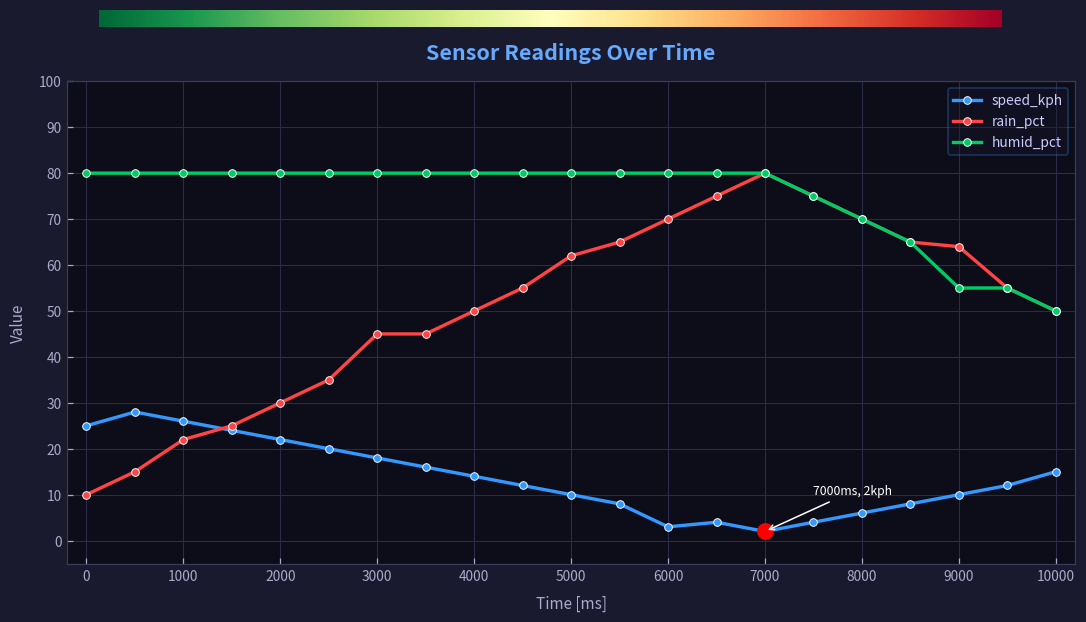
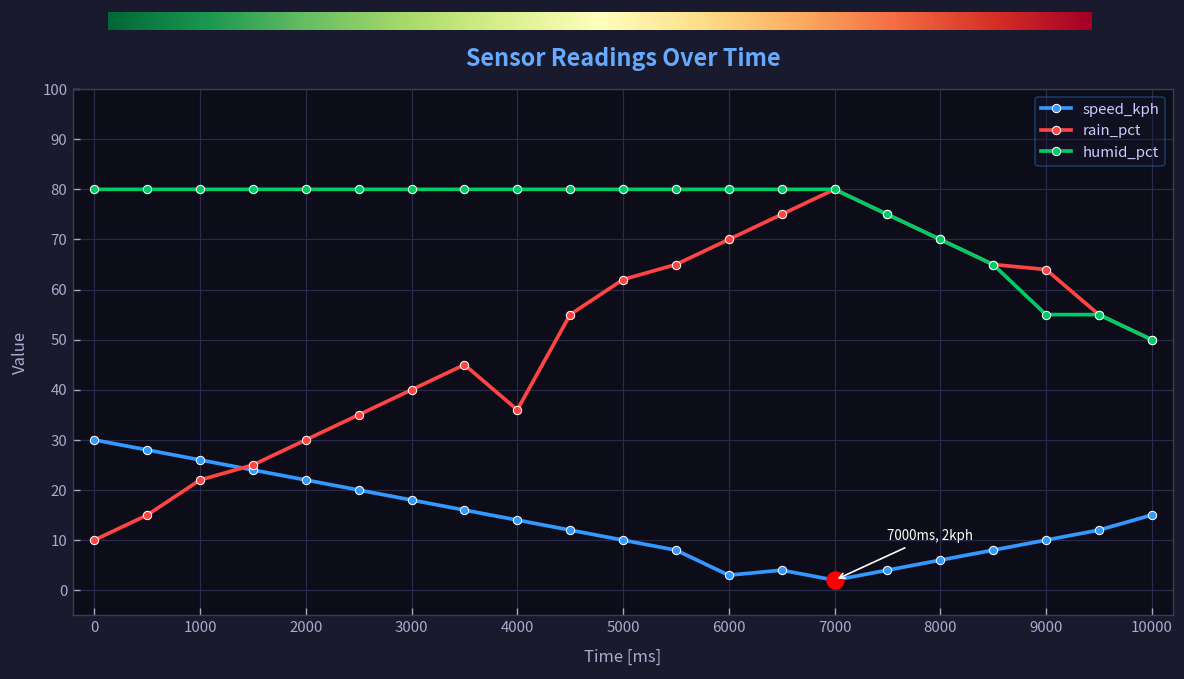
speed_kph, 0: 25 -> 30
rain_pct, 3000: 45 -> 40
rain_pct, 4000: 50 -> 36
